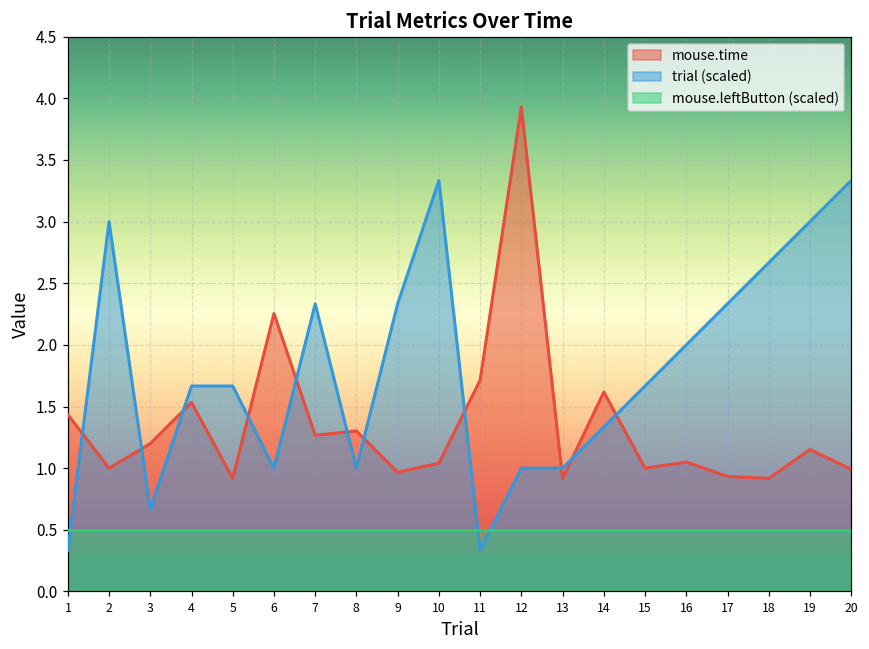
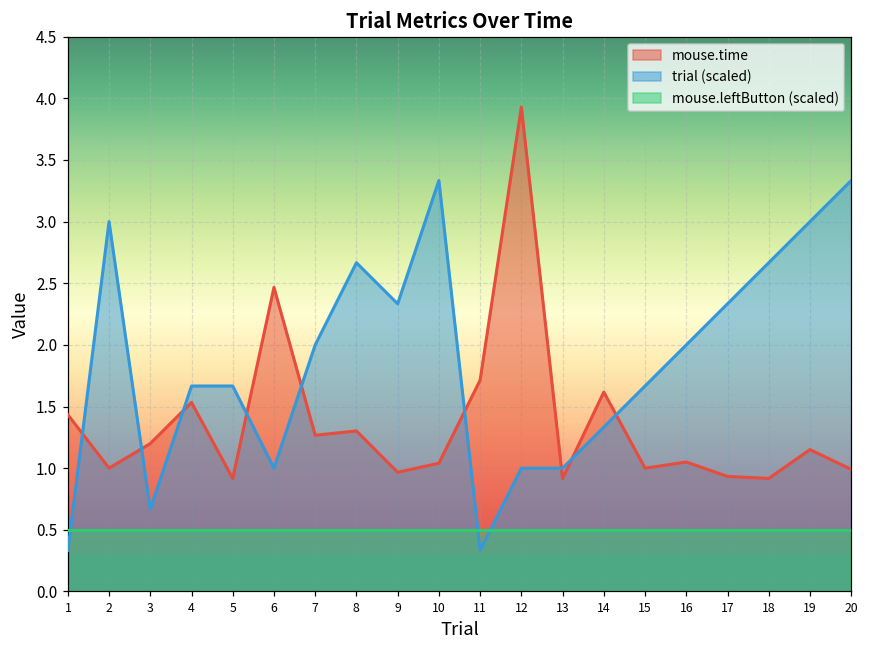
mouse.time, 6: 2.25 -> 2.47
trial (scaled), 7: 2.33 -> 2.00
trial (scaled), 8: 1.00 -> 2.67
